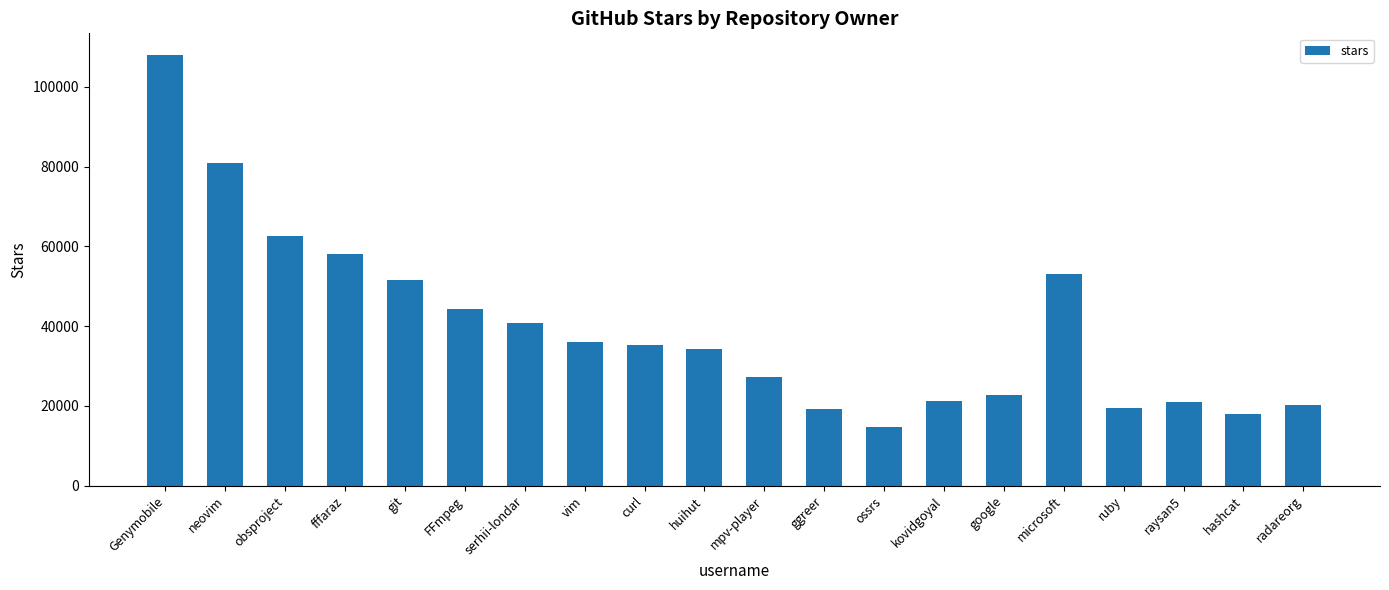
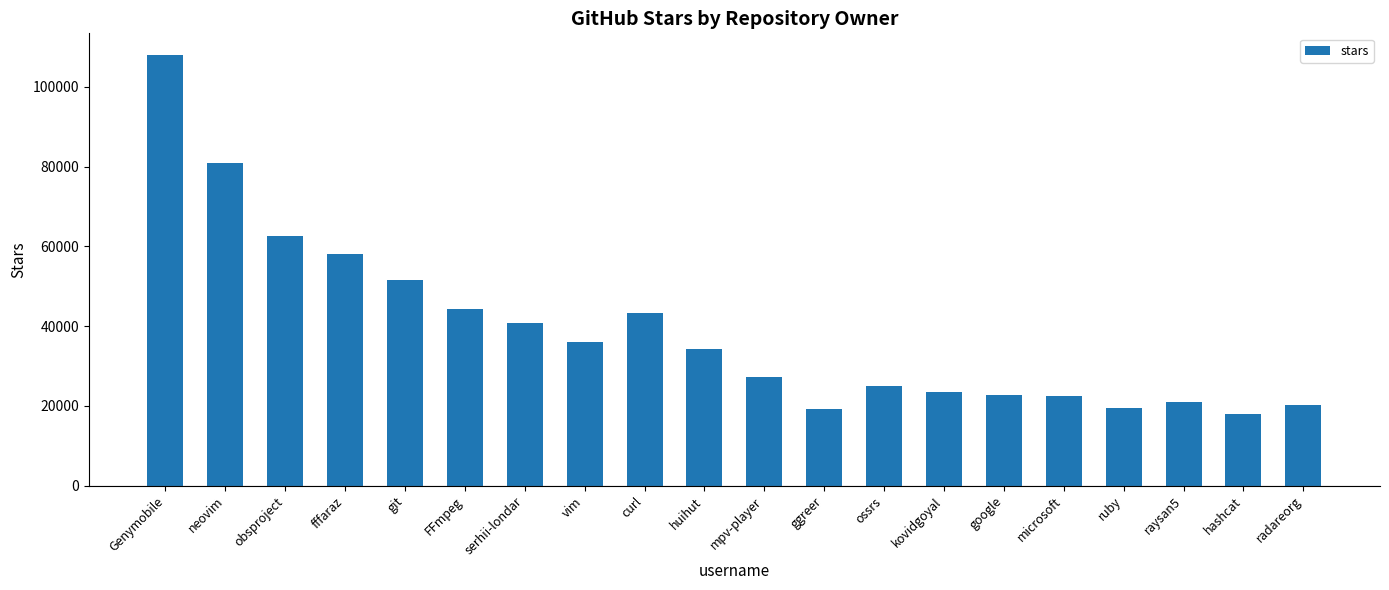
curl: 35000 -> 43000
ossrs: 15000 -> 25000
kovidgoyal: 21000 -> 24000
microsoft: 53000 -> 23000
